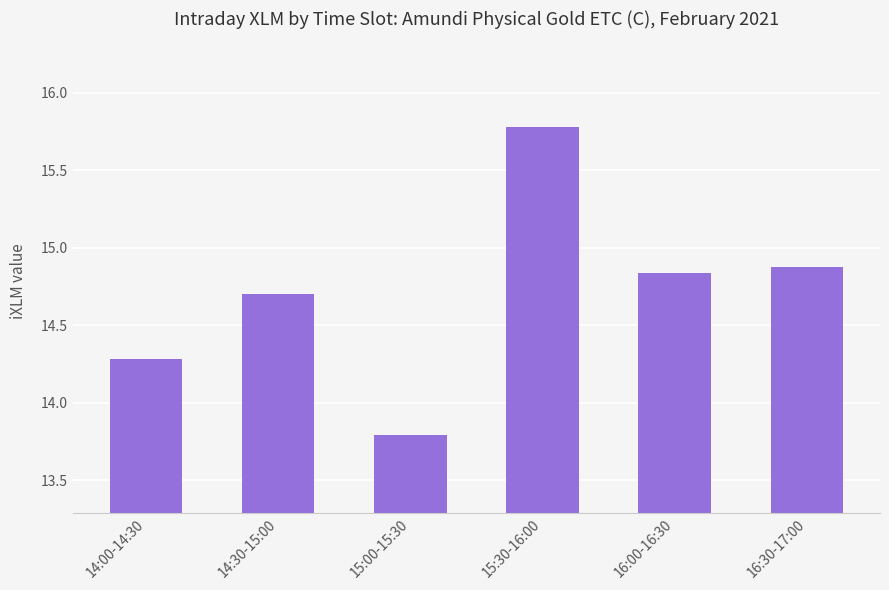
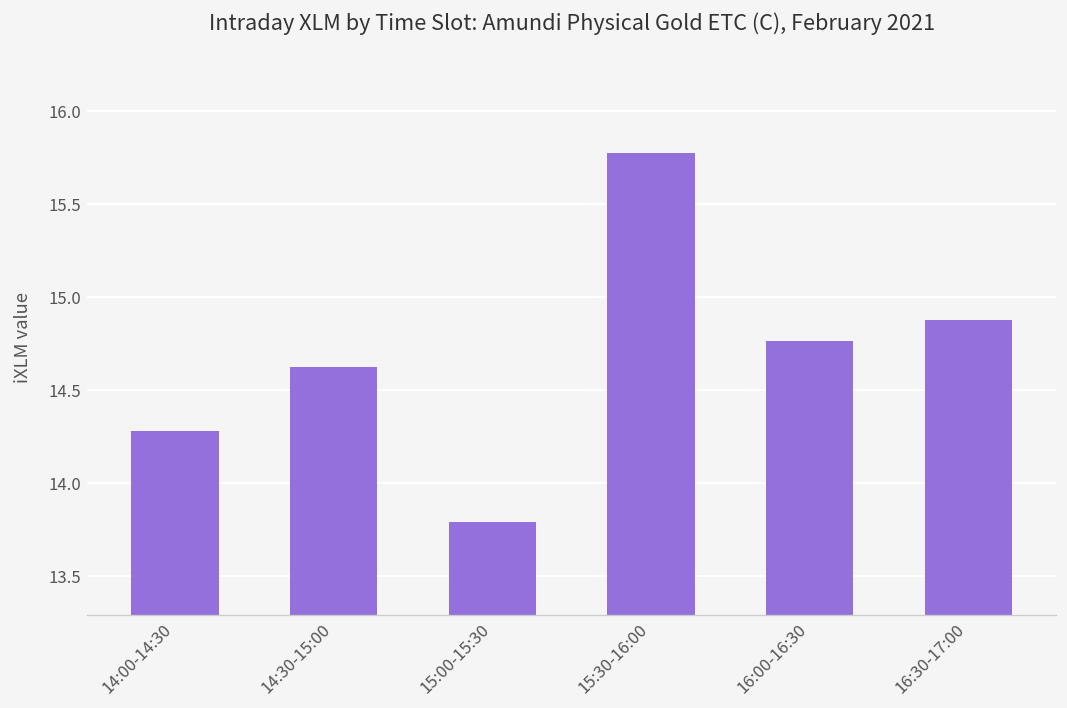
14:30-15:00: 14.70 -> 14.62
16:00-16:30: 14.84 -> 14.76
